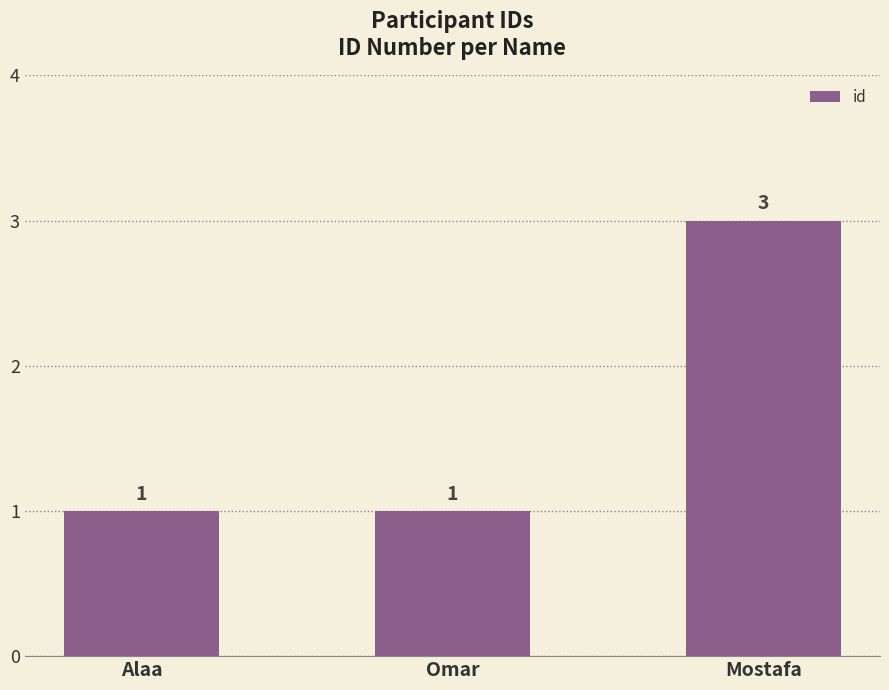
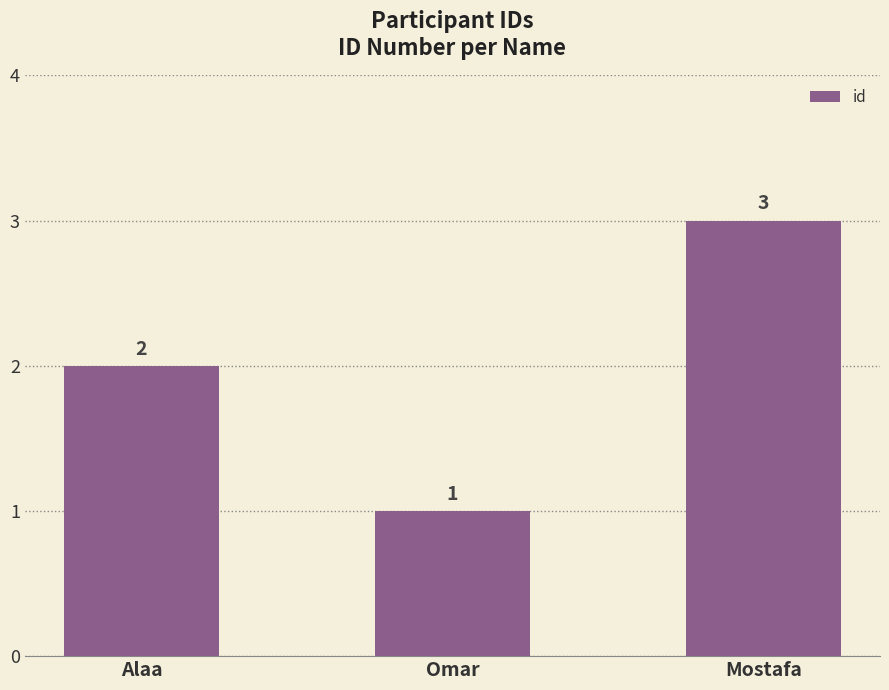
Alaa: 1 -> 2
